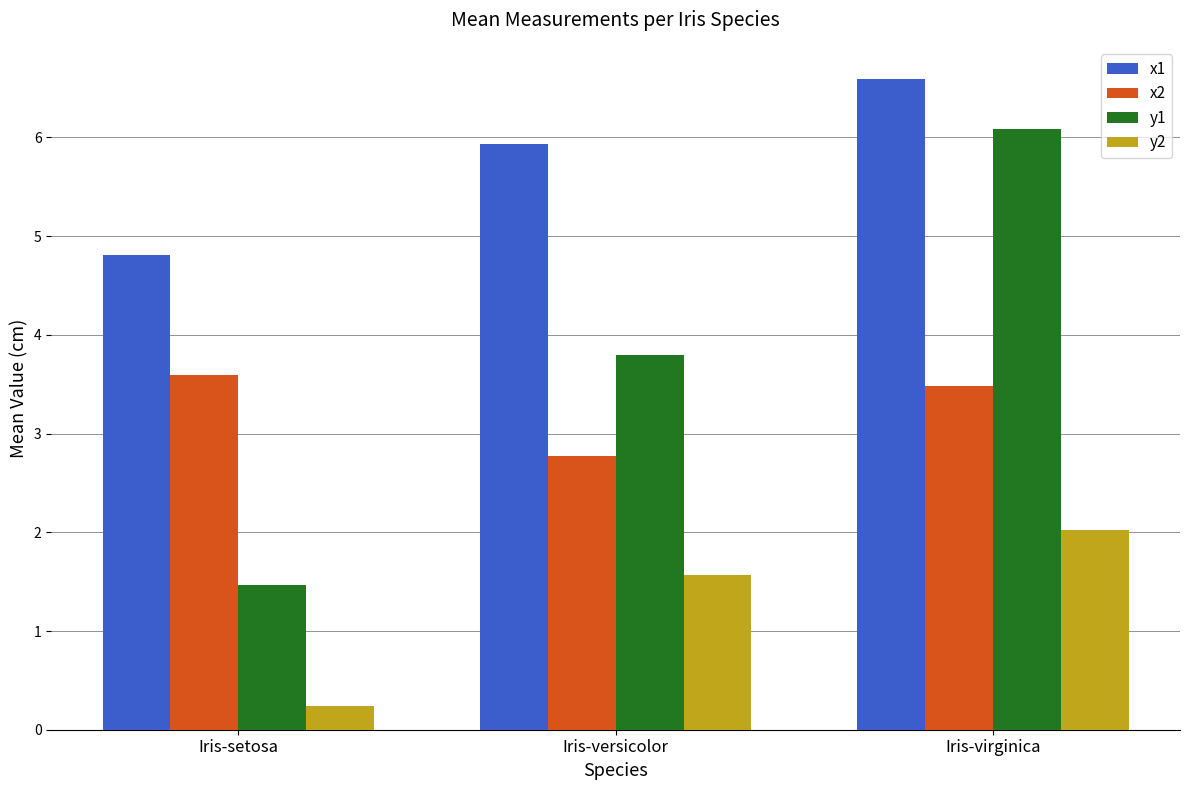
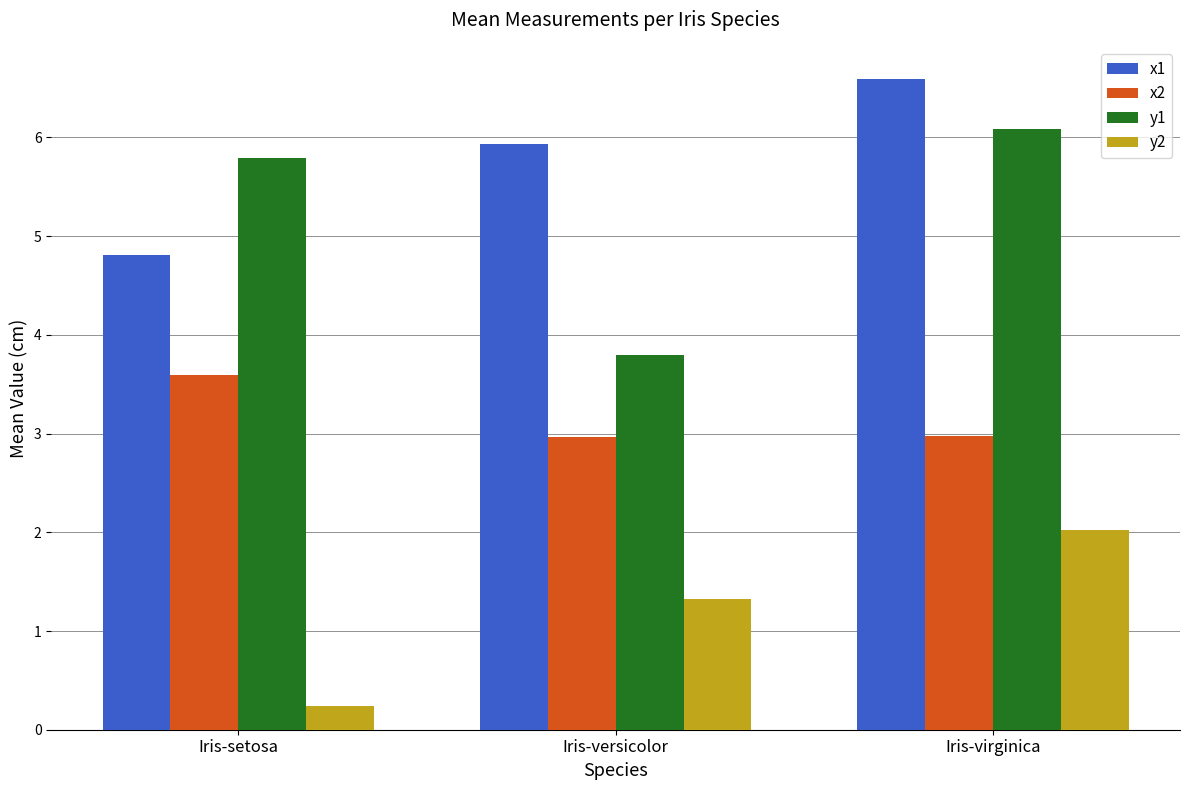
y1, Iris-setosa: 1.5 -> 5.8
x2, Iris-versicolor: 2.8 -> 3.0
y2, Iris-versicolor: 1.6 -> 1.3
x2, Iris-virginica: 3.5 -> 3.0
